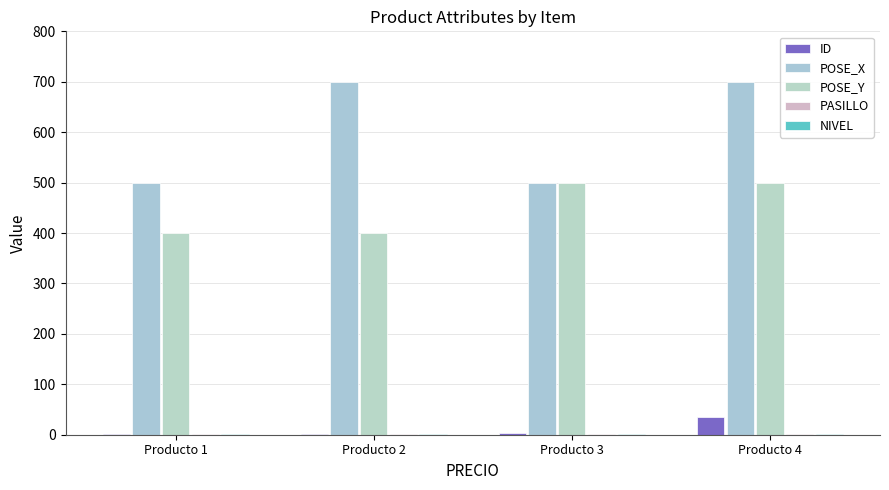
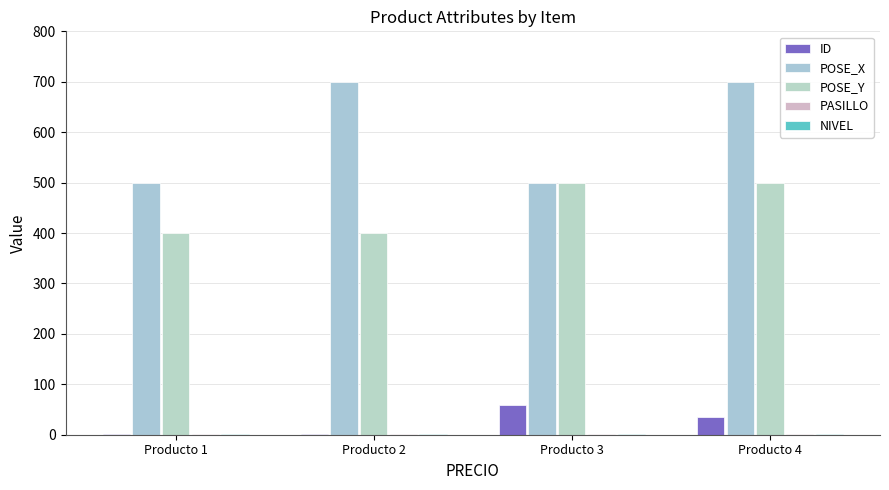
ID, Producto 3: 0 -> 60
